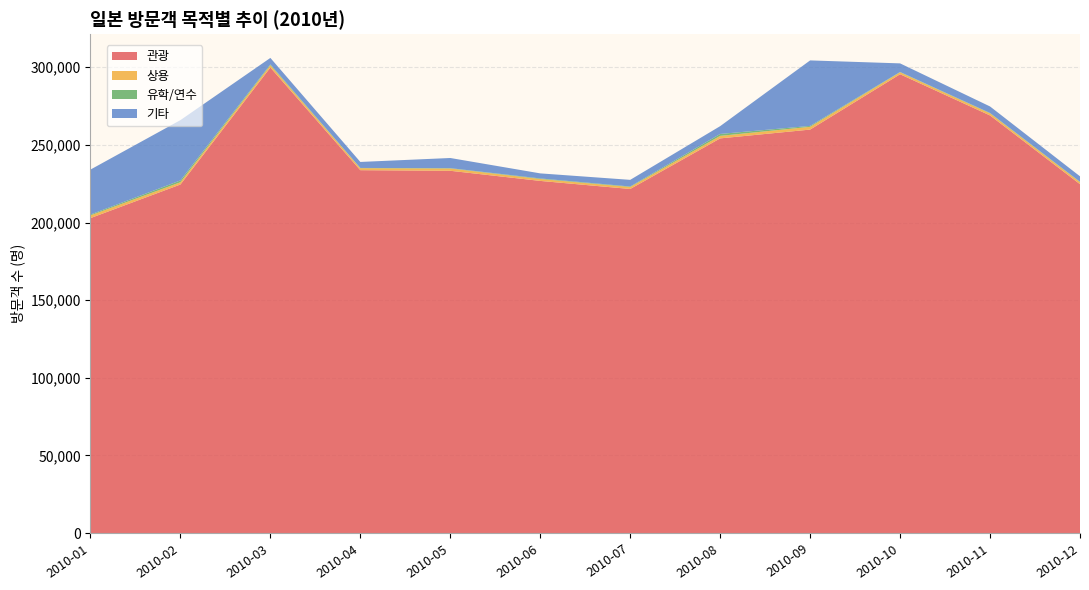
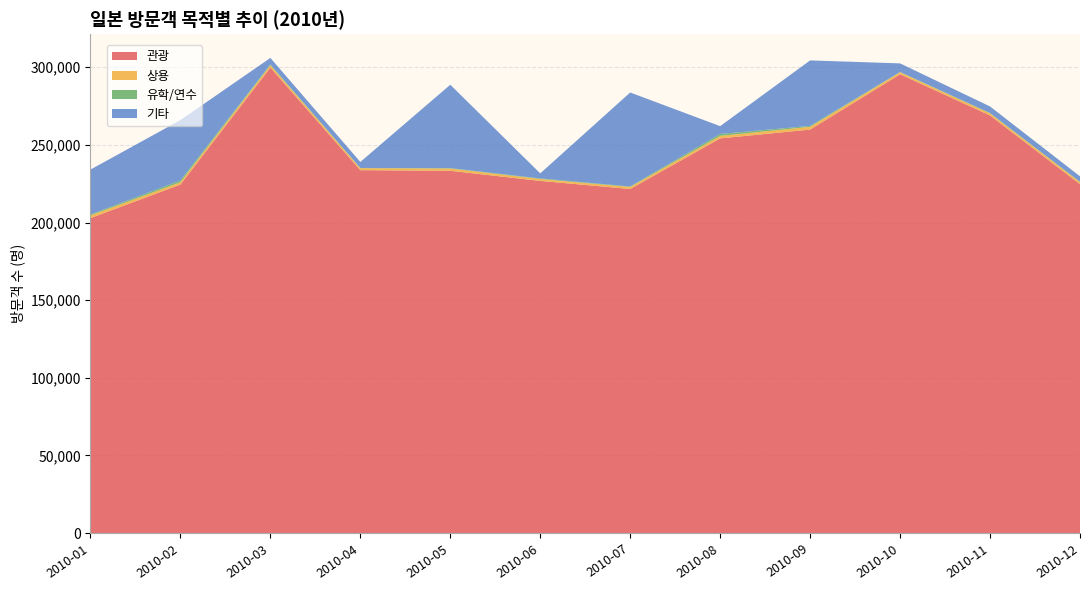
기타, 2010-05: 7,000 -> 54,000
기타, 2010-07: 4,000 -> 61,000
